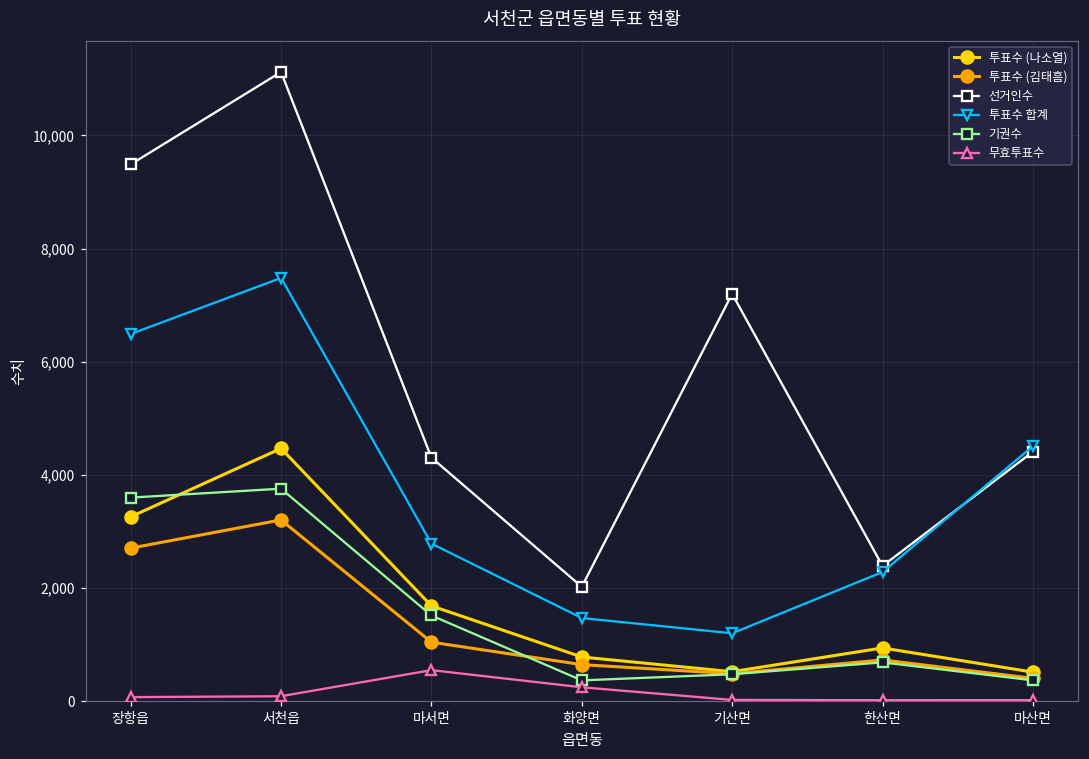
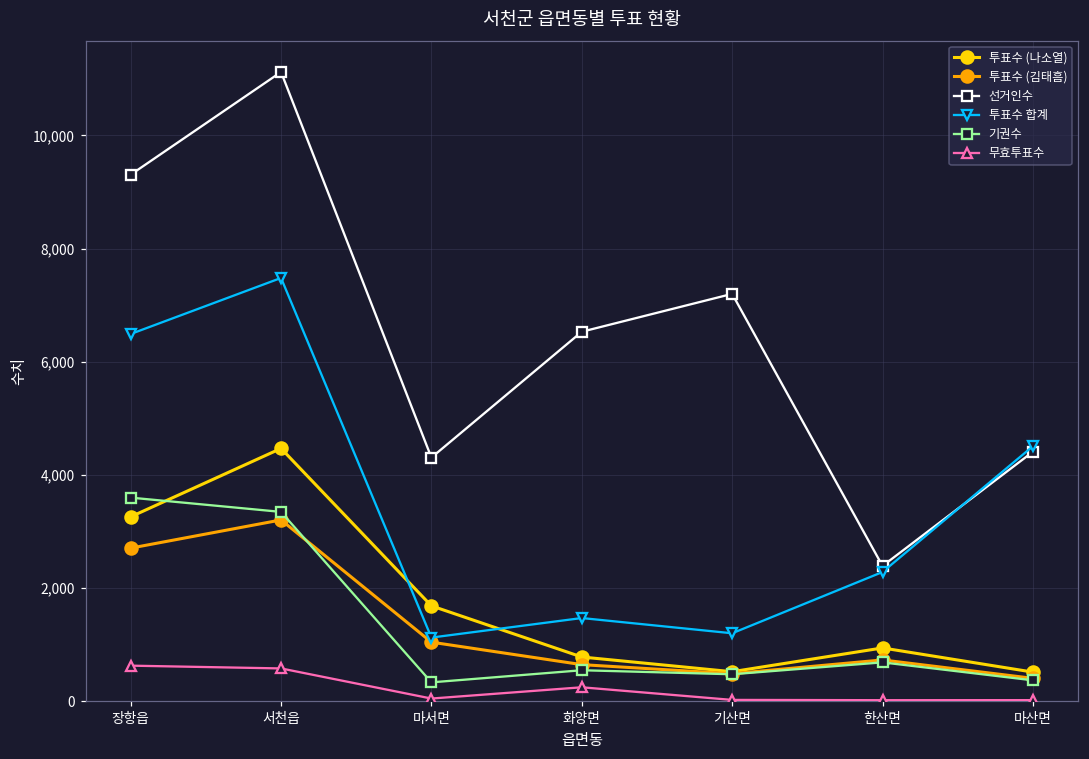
선거인수, 장항읍: 9,500 -> 9,300
무효투표수, 장항읍: 100 -> 600
기권수, 서천읍: 3,800 -> 3,300
무효투표수, 서천읍: 100 -> 600
투표수 합계, 마서면: 2,800 -> 1,100
기권수, 마서면: 1,500 -> 300
무효투표수, 마서면: 600 -> 100
선거인수, 화양면: 2,000 -> 6,500
기권수, 화양면: 400 -> 600
